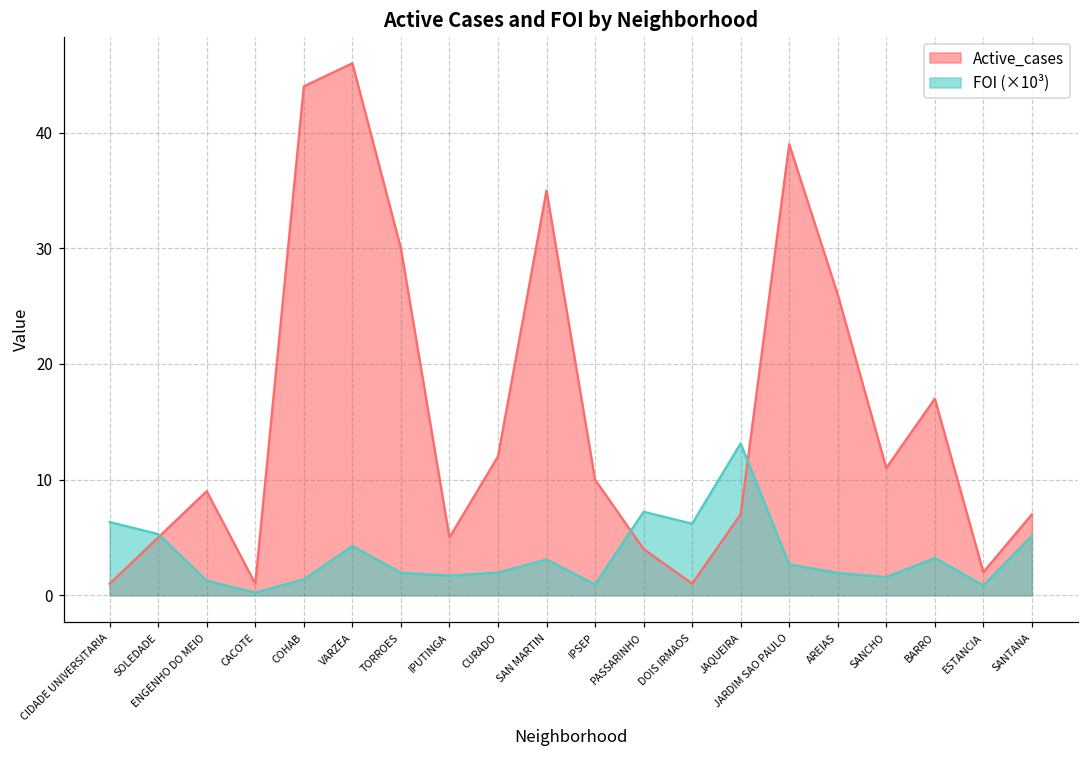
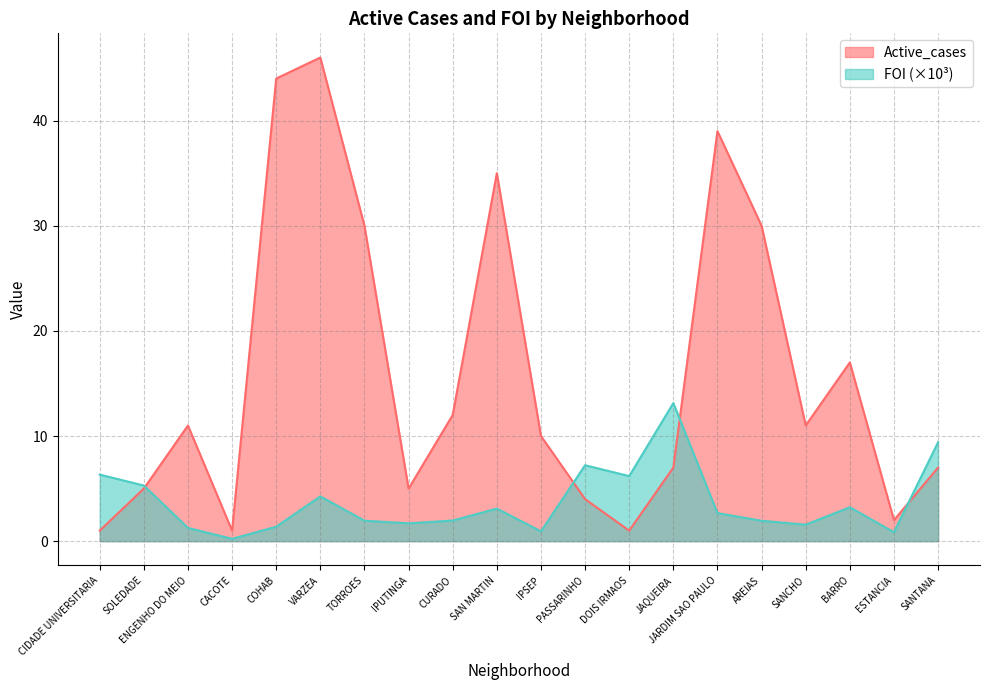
Active_cases, ENGENHO DO MEIO: 9 -> 11
Active_cases, AREIAS: 26 -> 30
FOI (×10³), SANTANA: 5.1 -> 9.4
